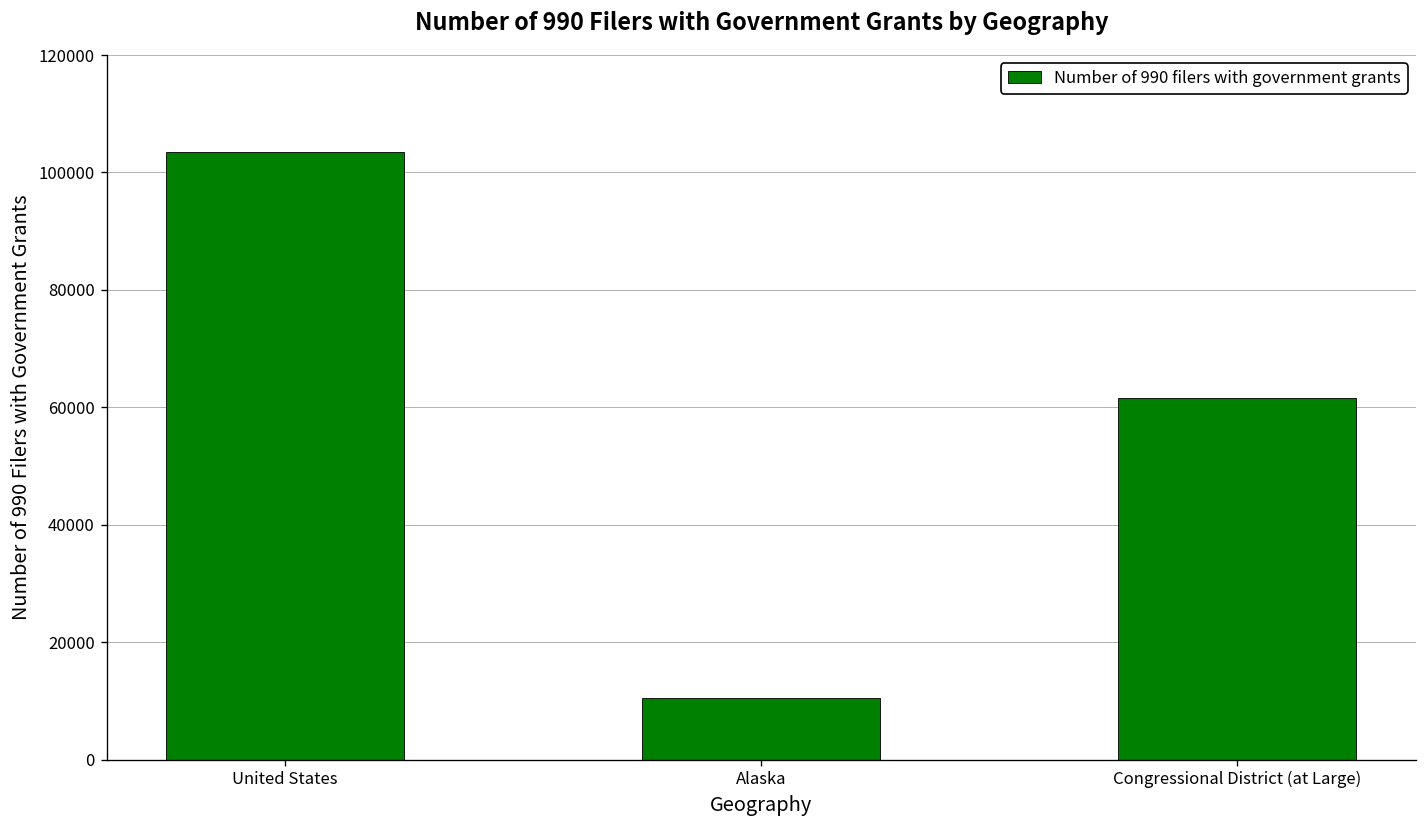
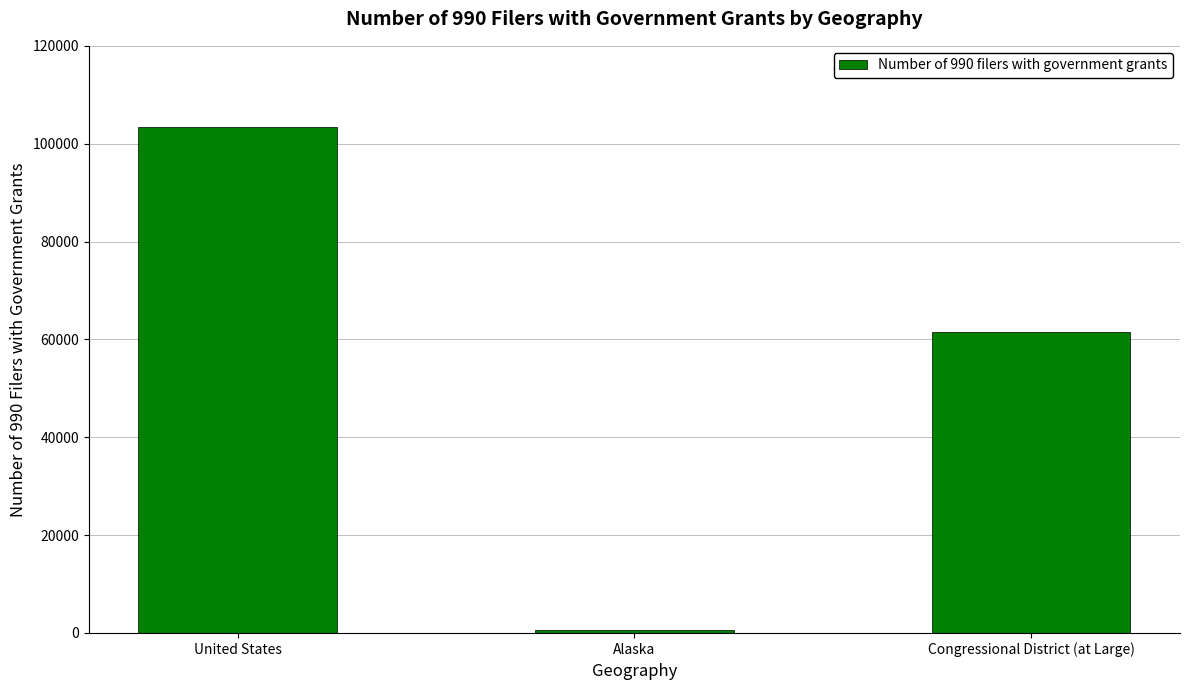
Alaska: 11000 -> 1000
